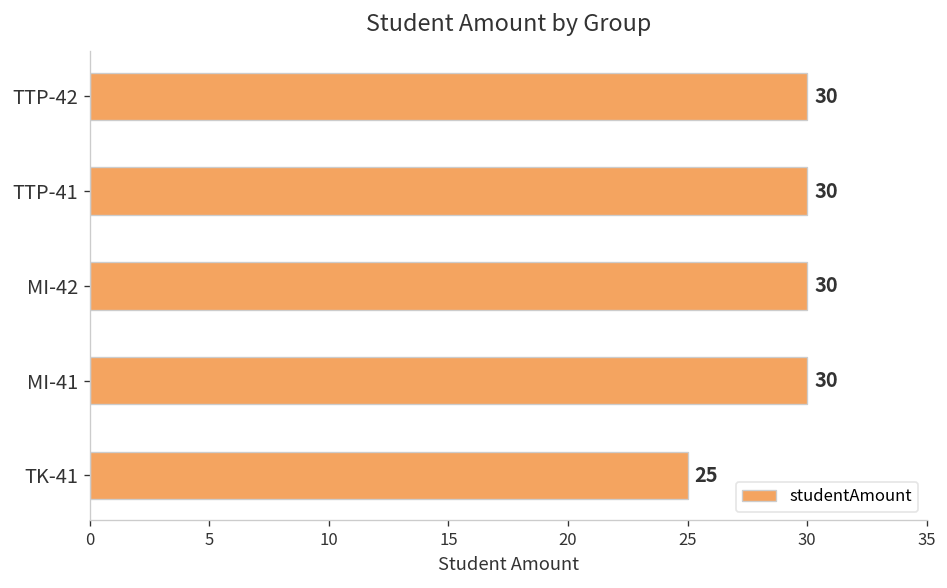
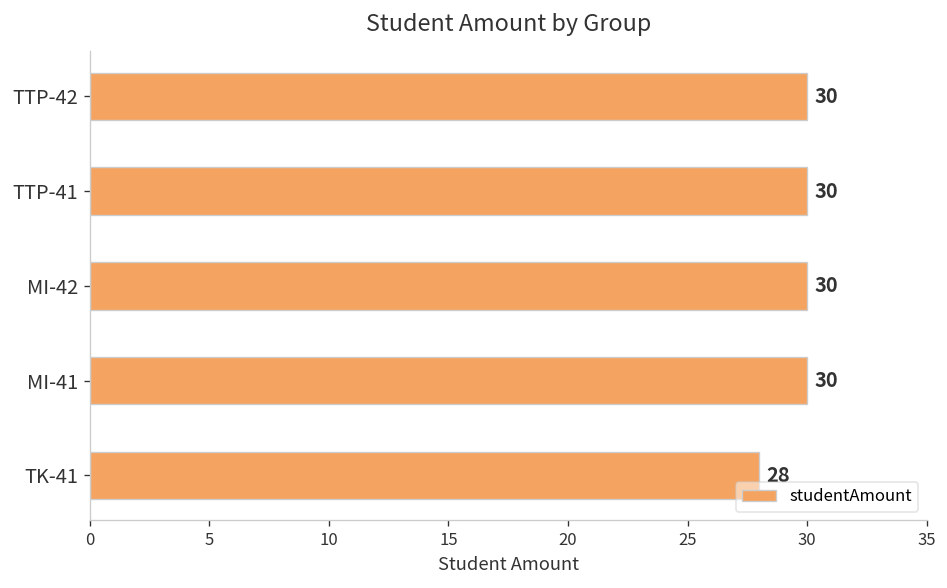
TK-41: 25 -> 28
